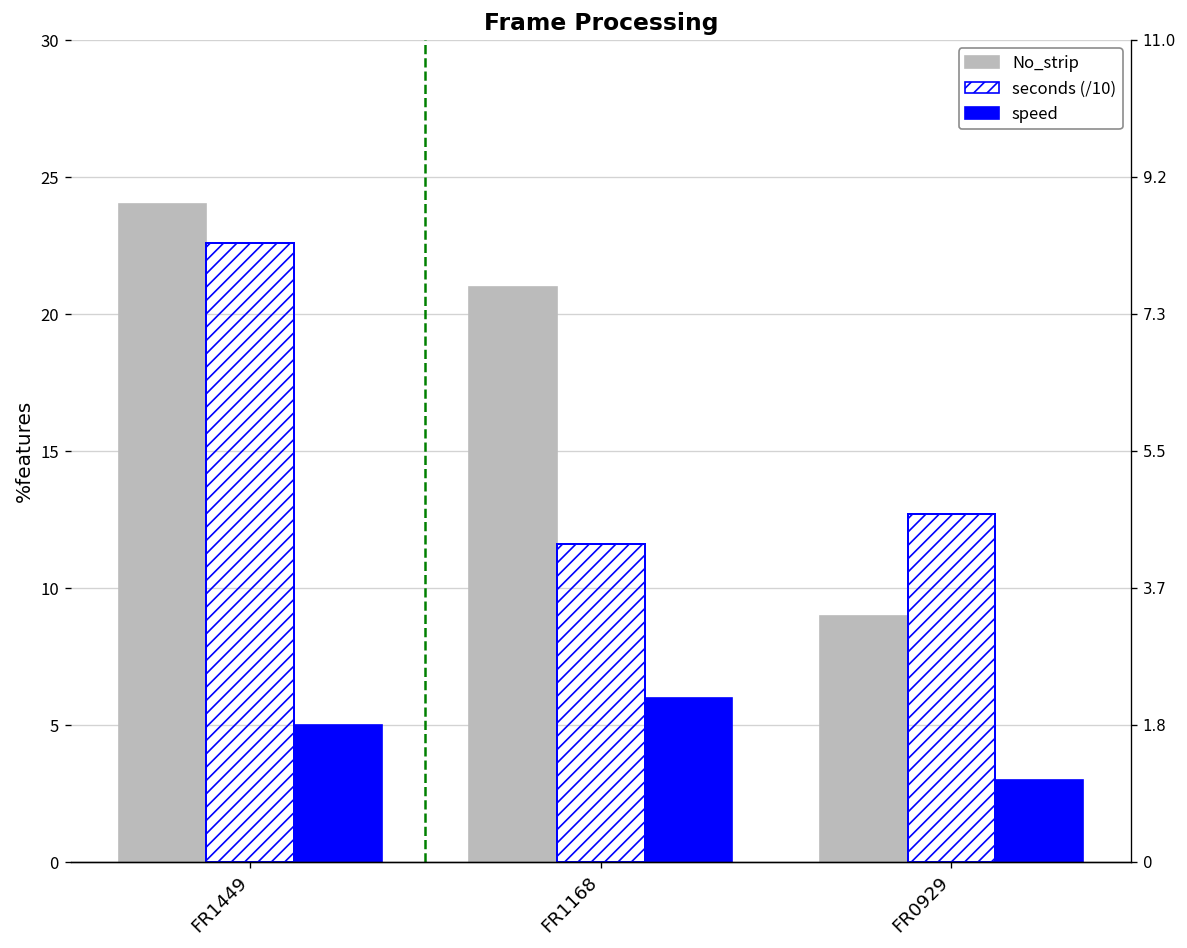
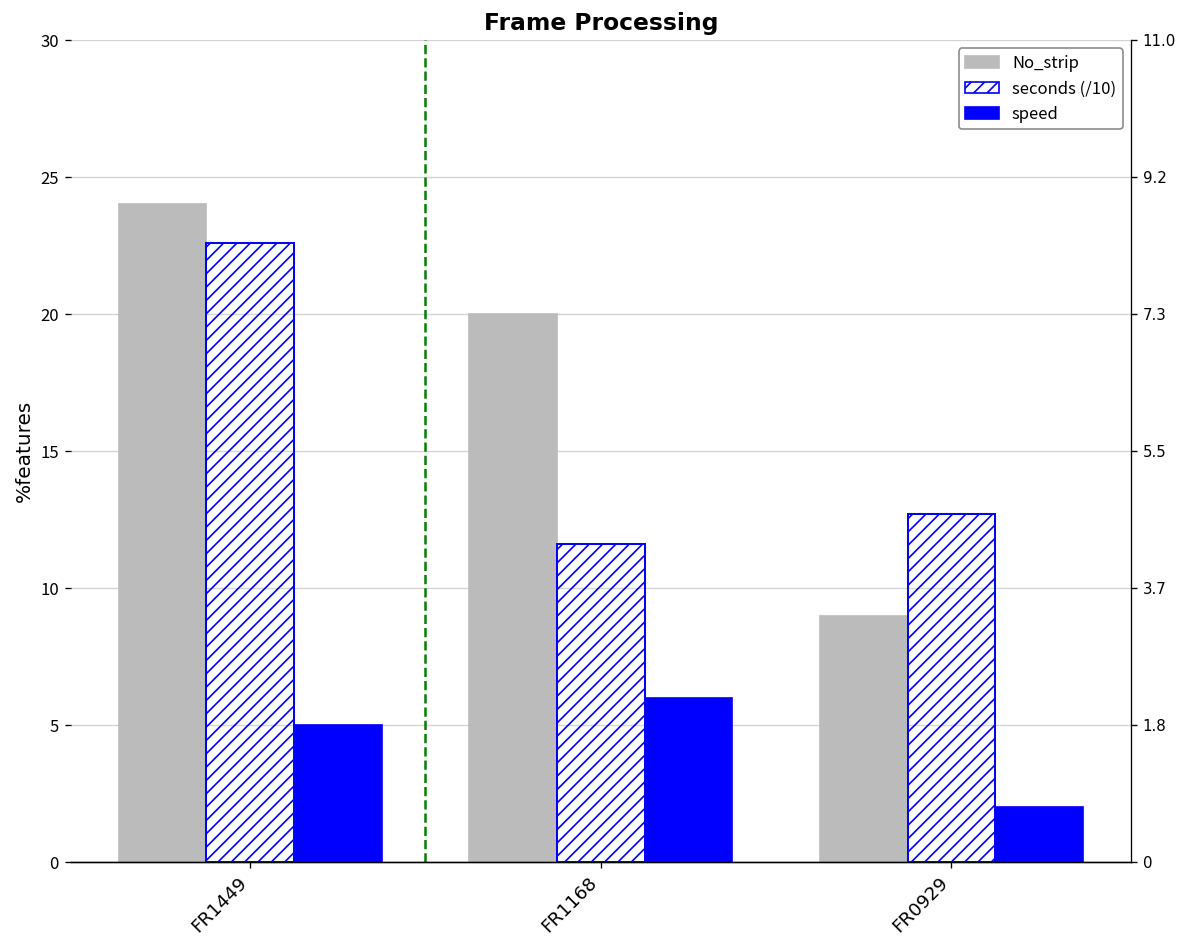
No_strip, FR1168: 21 -> 20
speed, FR0929: 3 -> 2
